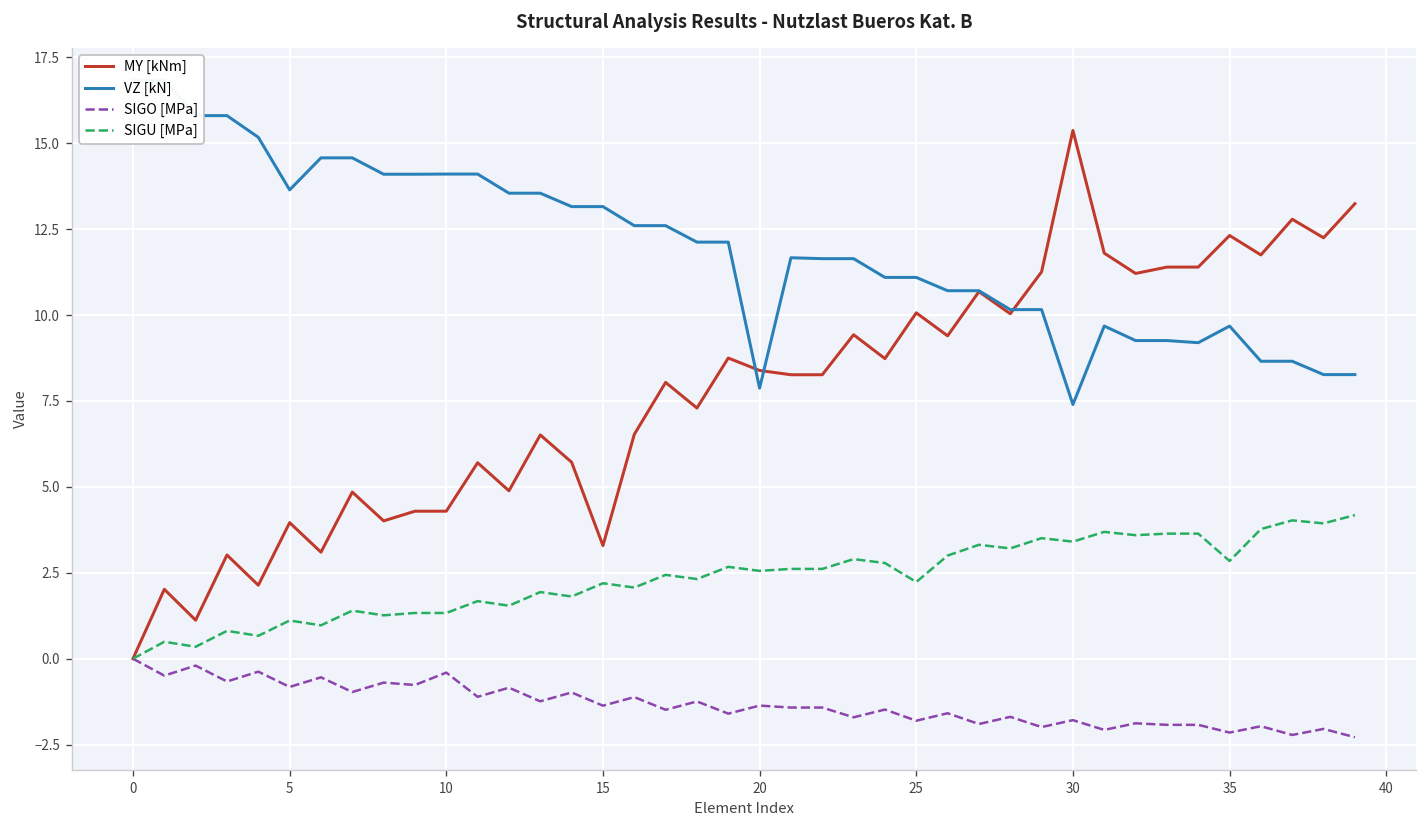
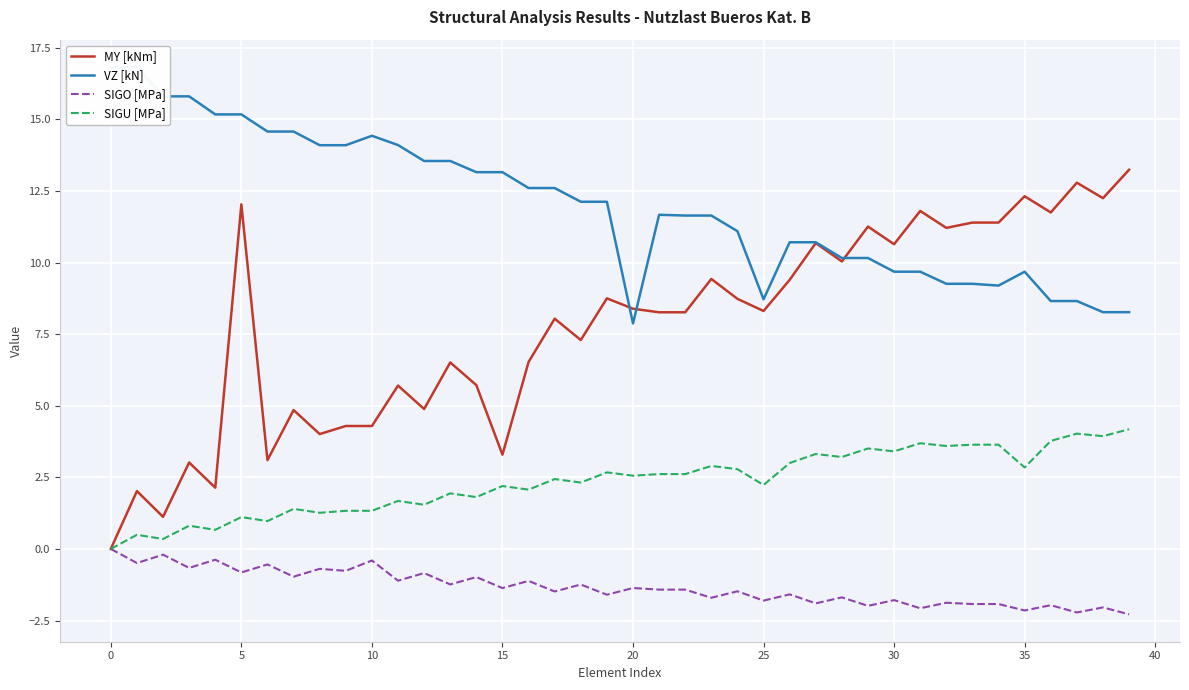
MY [kNm], 5: 4.0 -> 12.0
VZ [kN], 5: 13.6 -> 15.2
VZ [kN], 10: 14.1 -> 14.4
MY [kNm], 25: 10.1 -> 8.3
VZ [kN], 25: 11.1 -> 8.7
MY [kNm], 30: 15.4 -> 10.6
VZ [kN], 30: 7.4 -> 9.7
